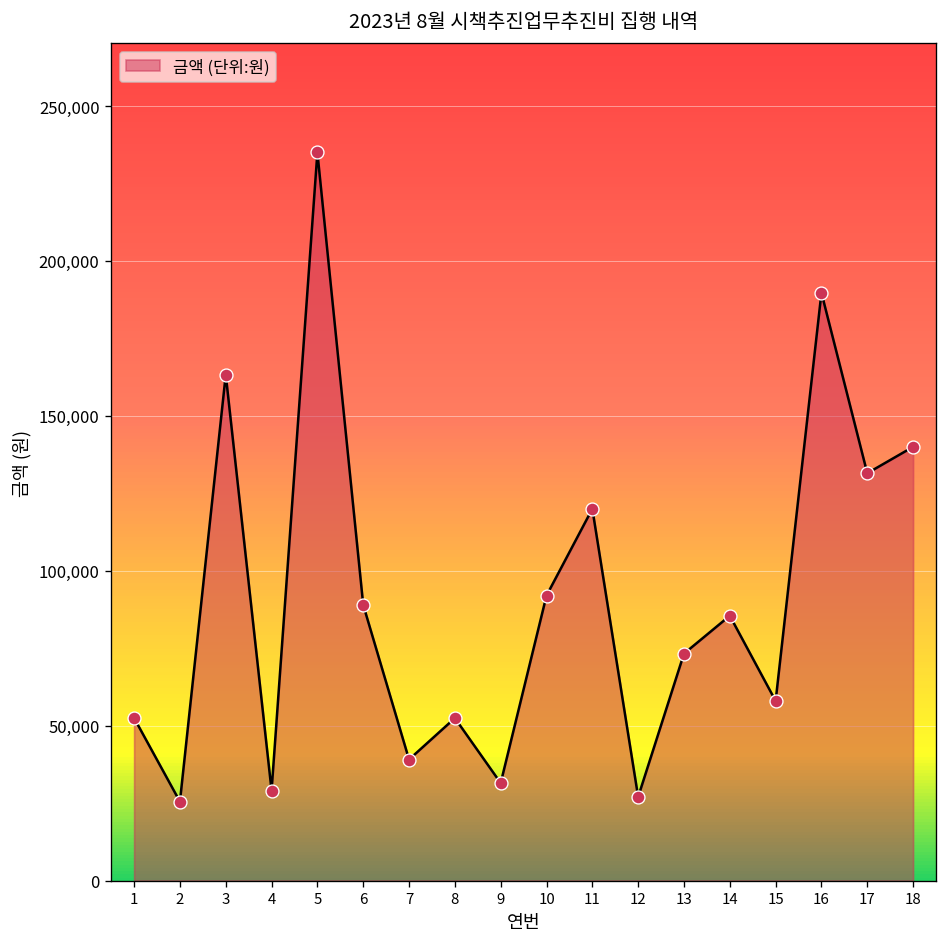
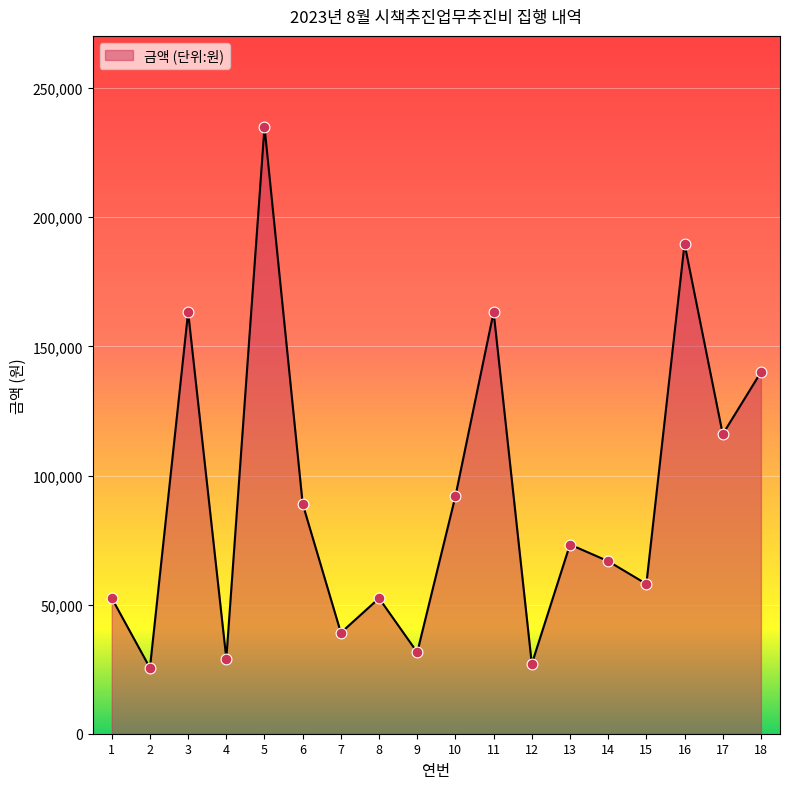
11: 120,000 -> 163,000
14: 86,000 -> 67,000
17: 131,000 -> 116,000
